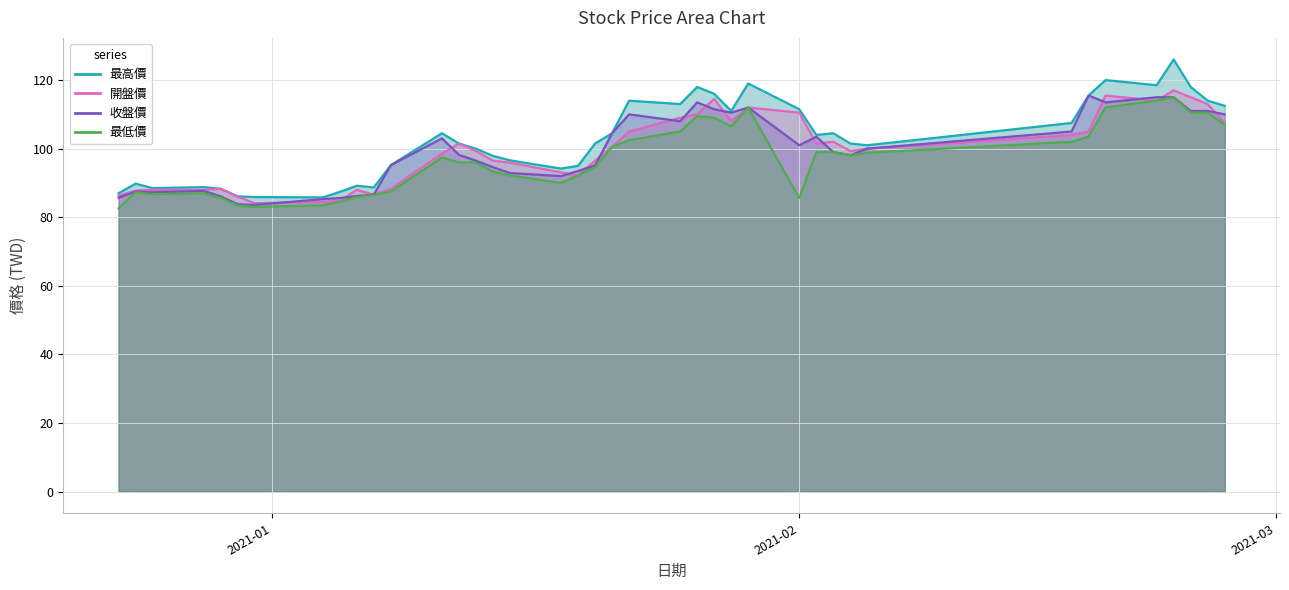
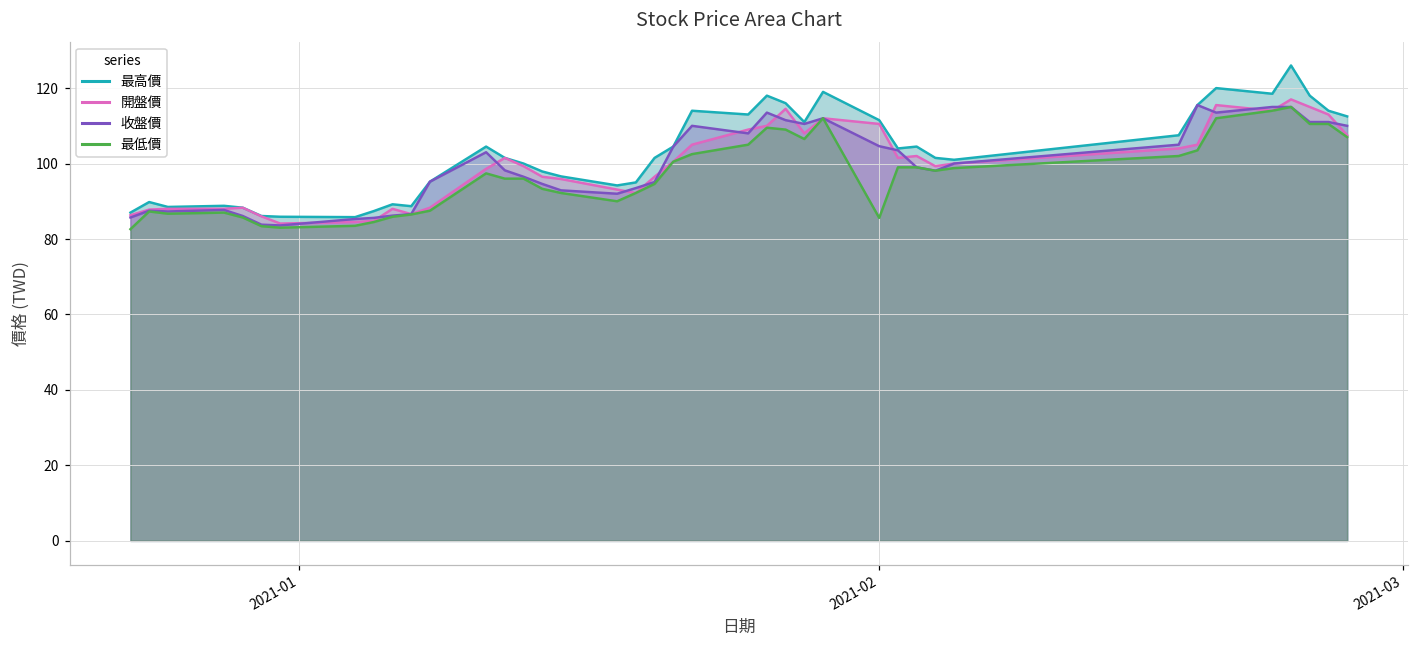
收盤價, 2021-02: 101 -> 105
